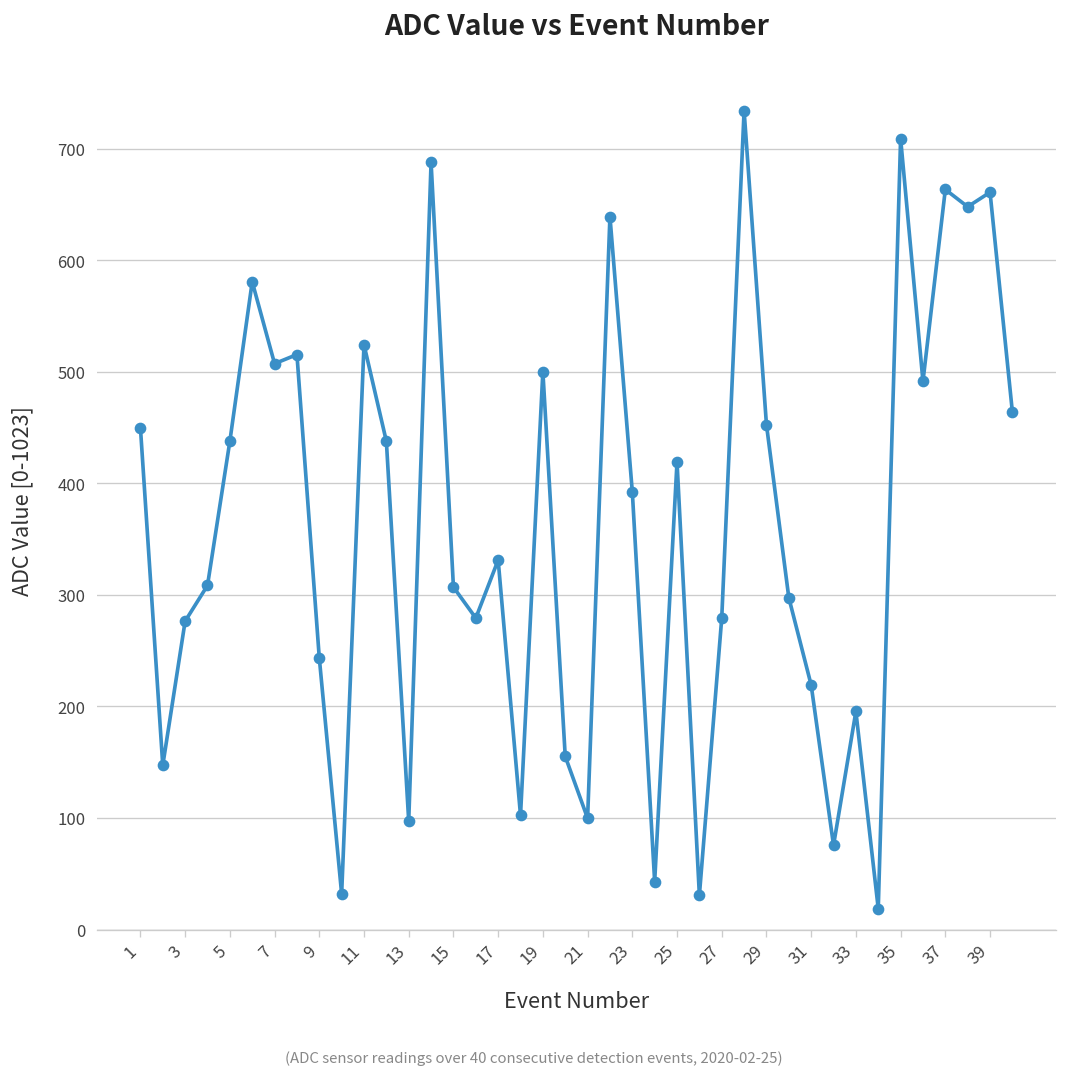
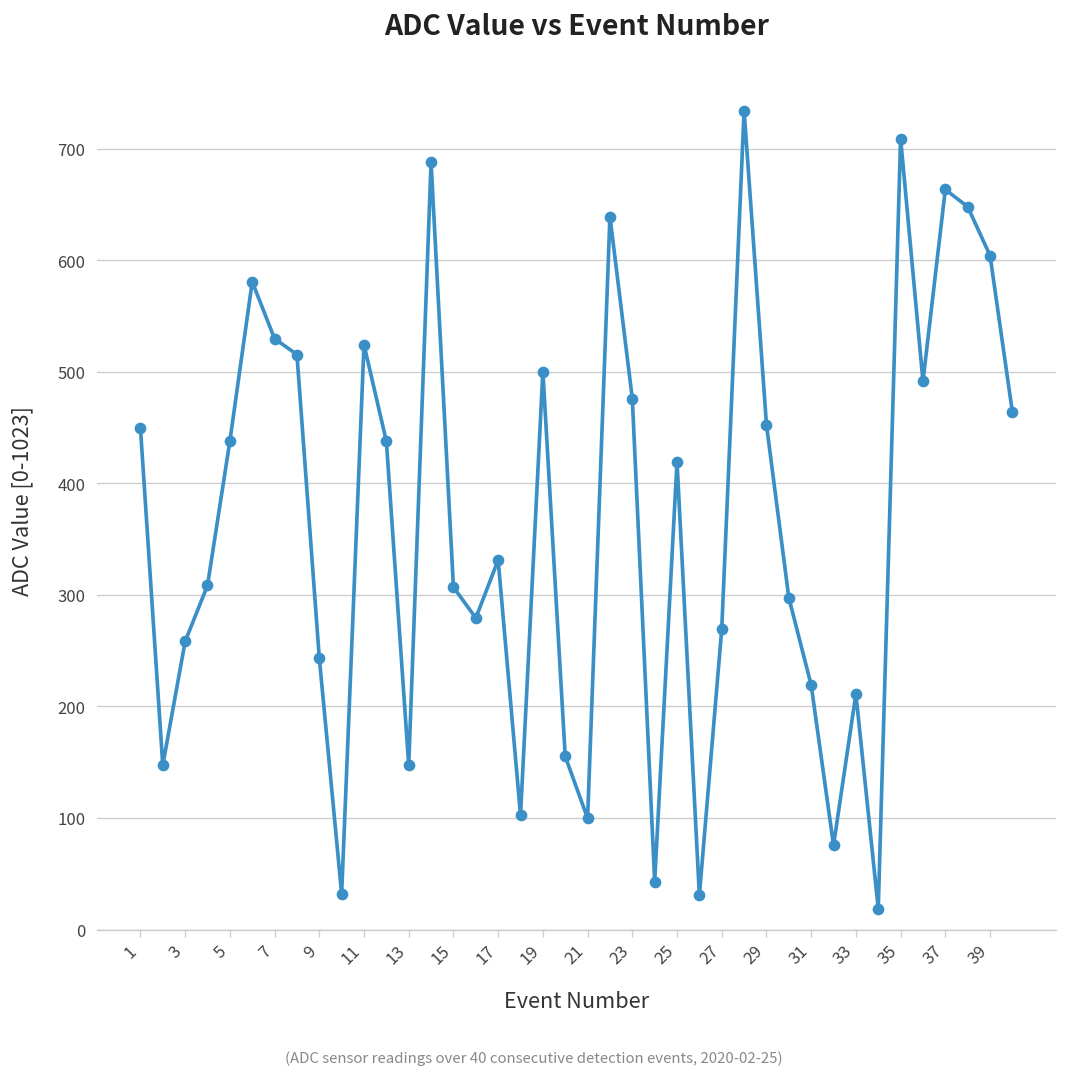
3: 280 -> 260
7: 510 -> 530
13: 100 -> 150
23: 390 -> 480
27: 280 -> 270
33: 200 -> 210
39: 660 -> 600
